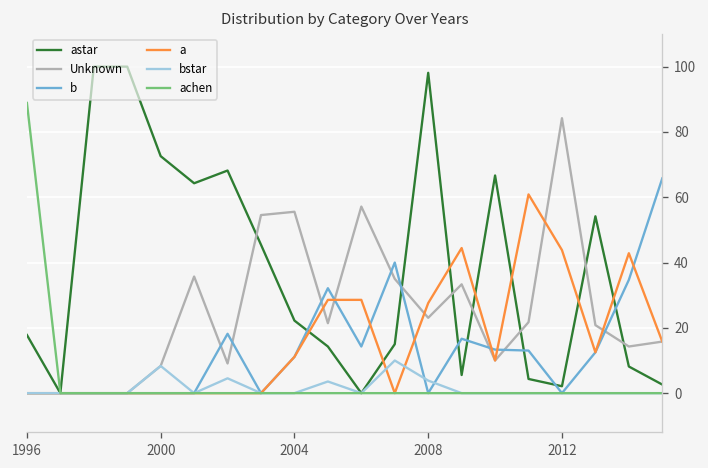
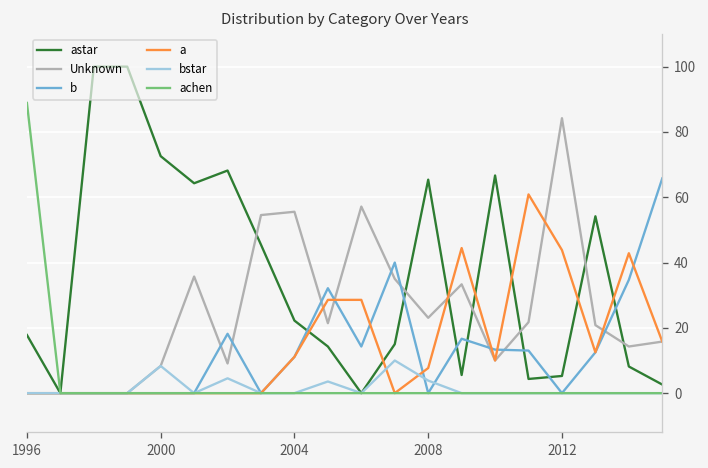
astar, 2008: 98 -> 65
a, 2008: 28 -> 8
astar, 2012: 2 -> 5
